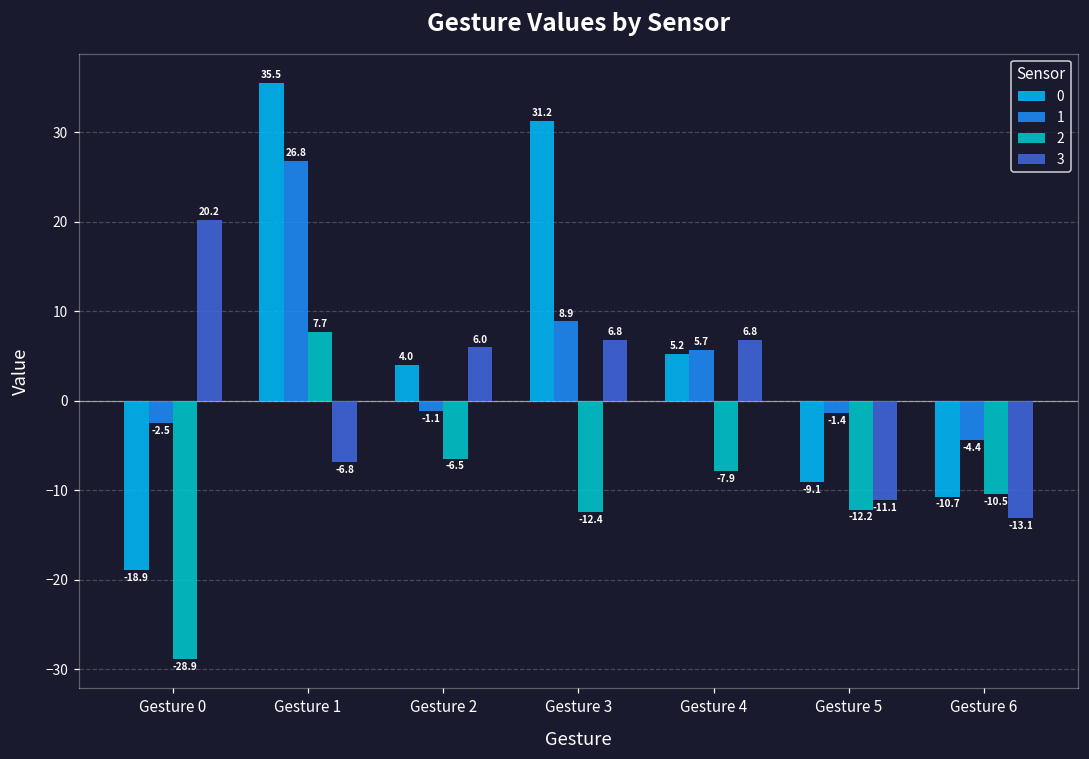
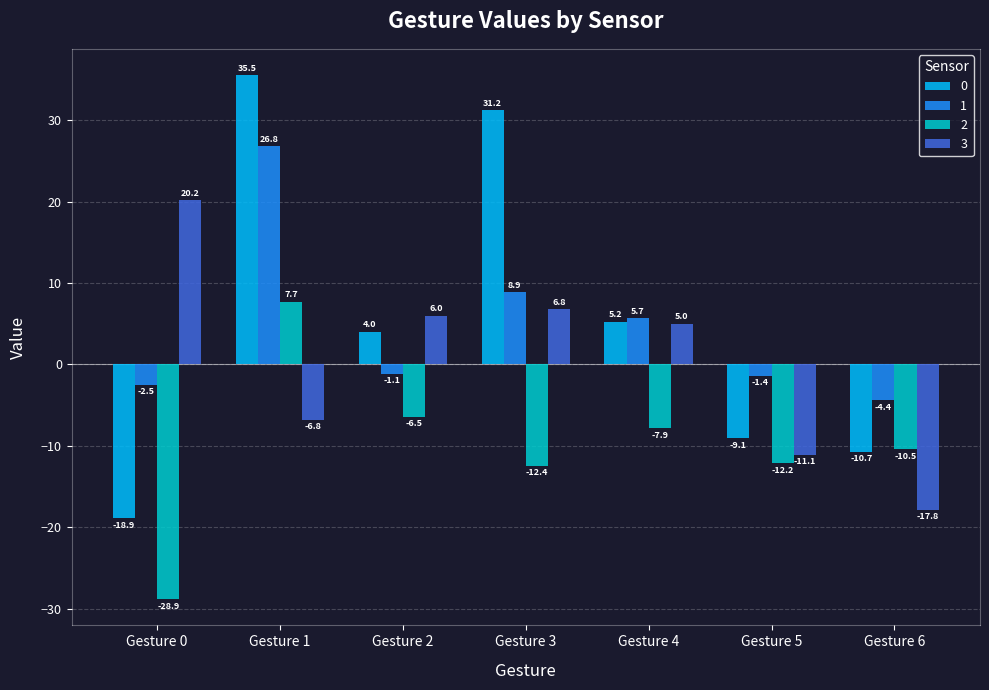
3, Gesture 4: 6.8 -> 5.0
3, Gesture 6: -13.1 -> -17.8
